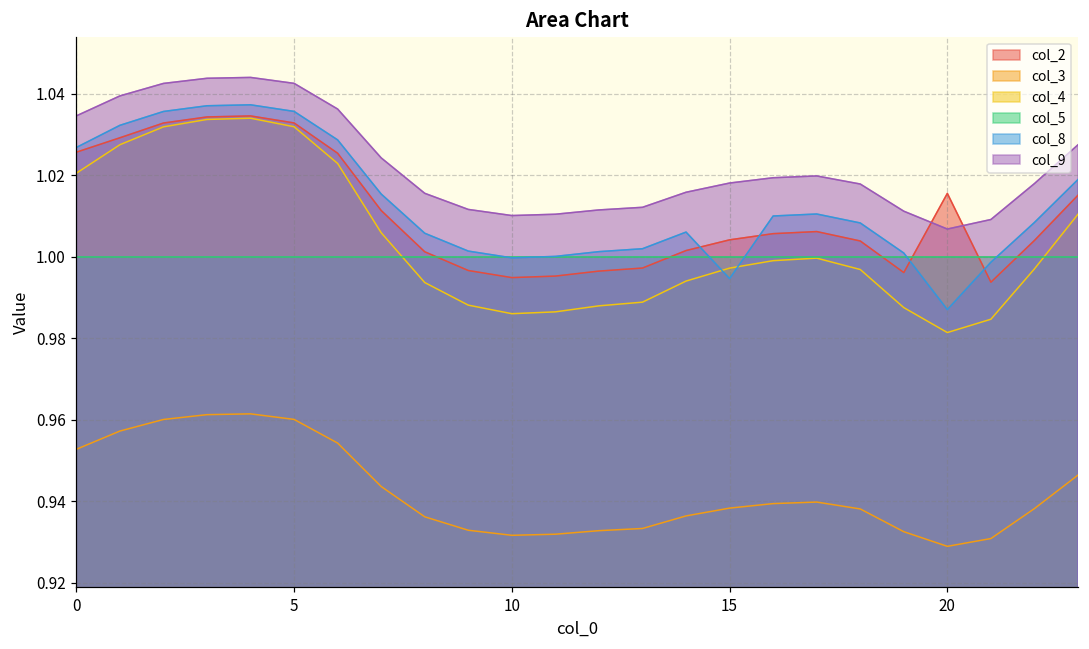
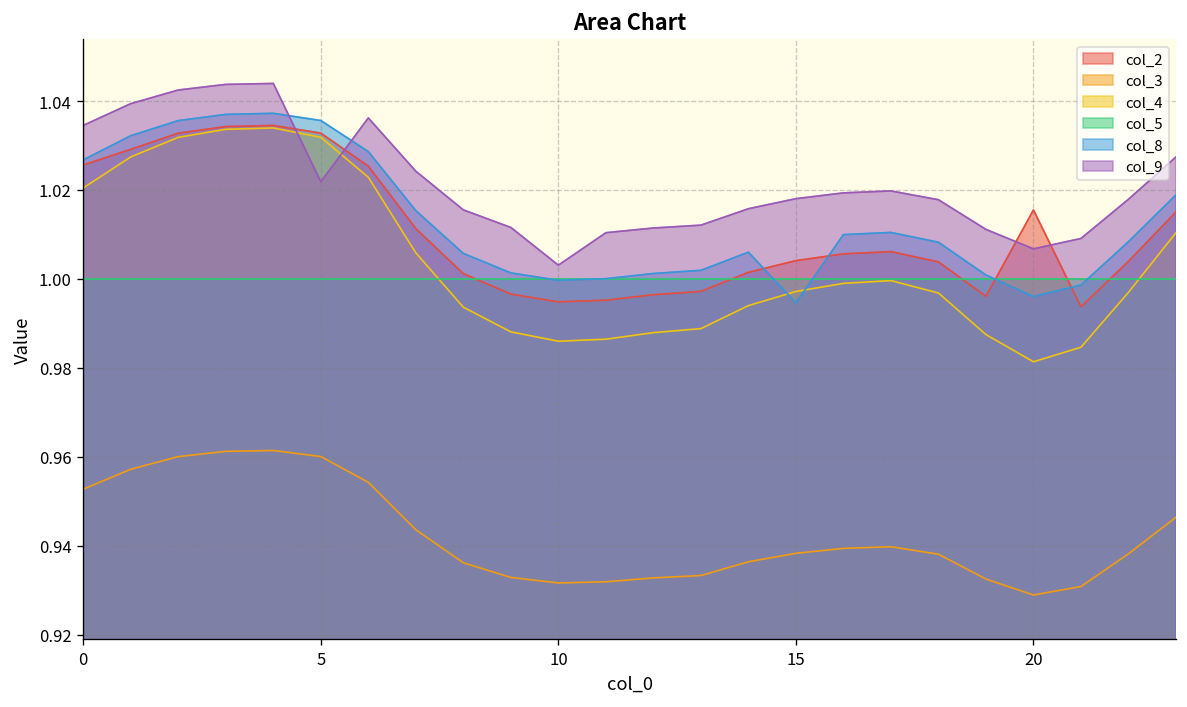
col_9, 5: 1.042 -> 1.022
col_9, 10: 1.010 -> 1.003
col_8, 20: 0.987 -> 0.996
